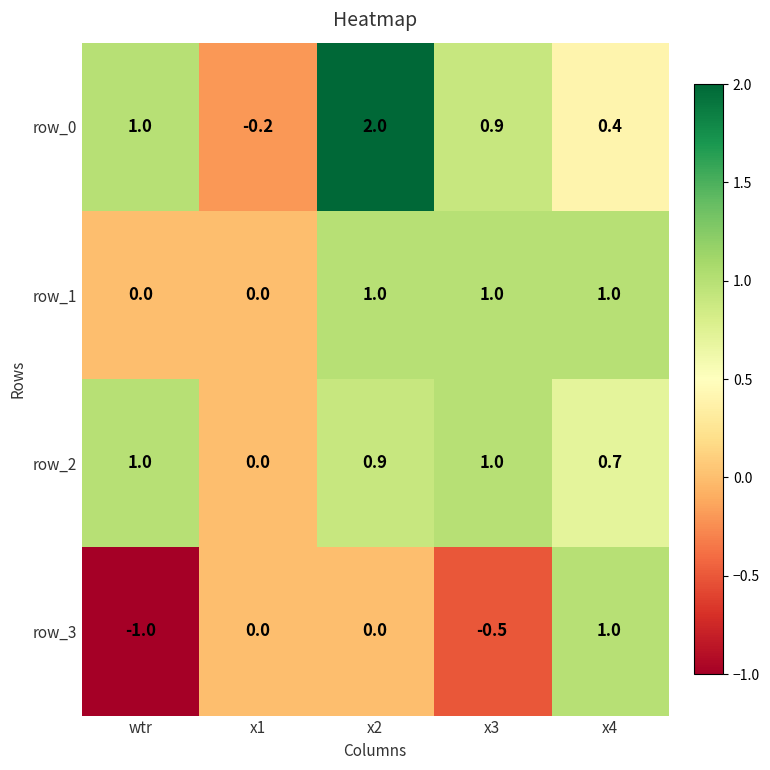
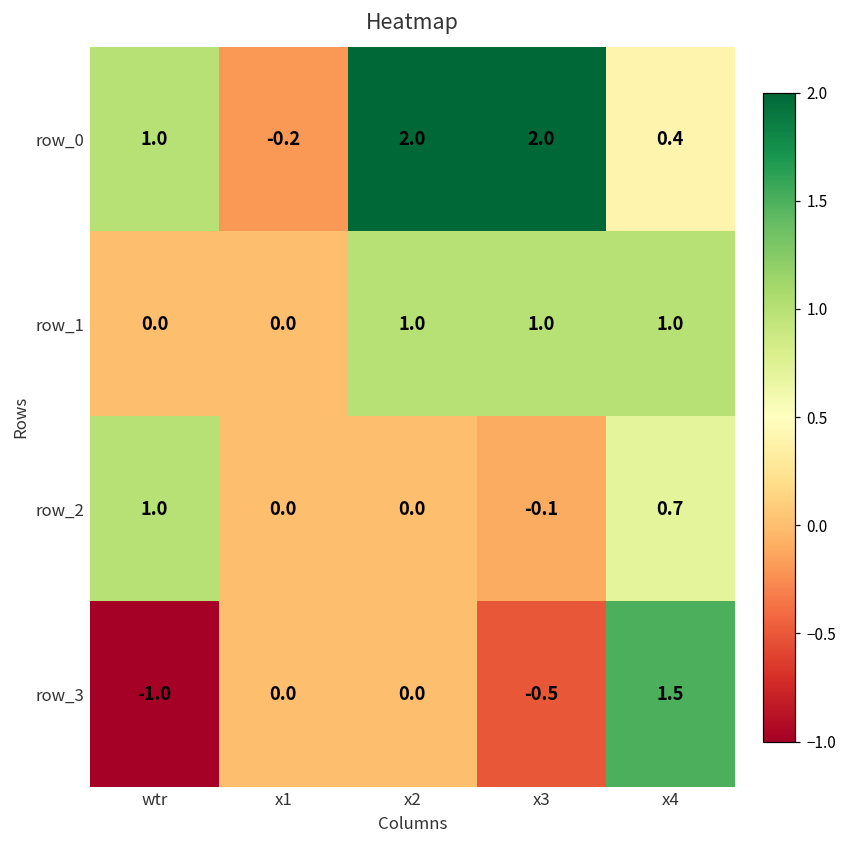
row_0, x3: 0.9 -> 2.0
row_2, x2: 0.9 -> 0.0
row_2, x3: 1.0 -> -0.1
row_3, x4: 1.0 -> 1.5
